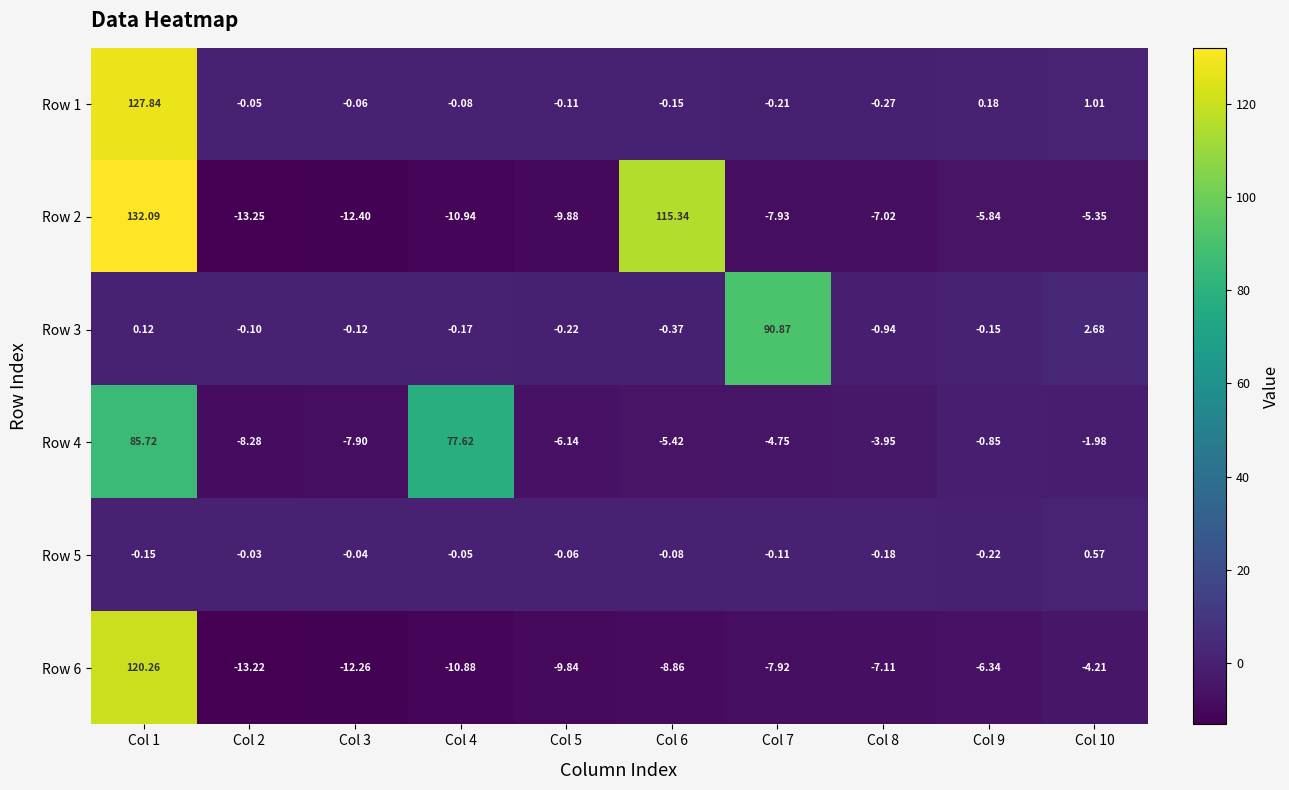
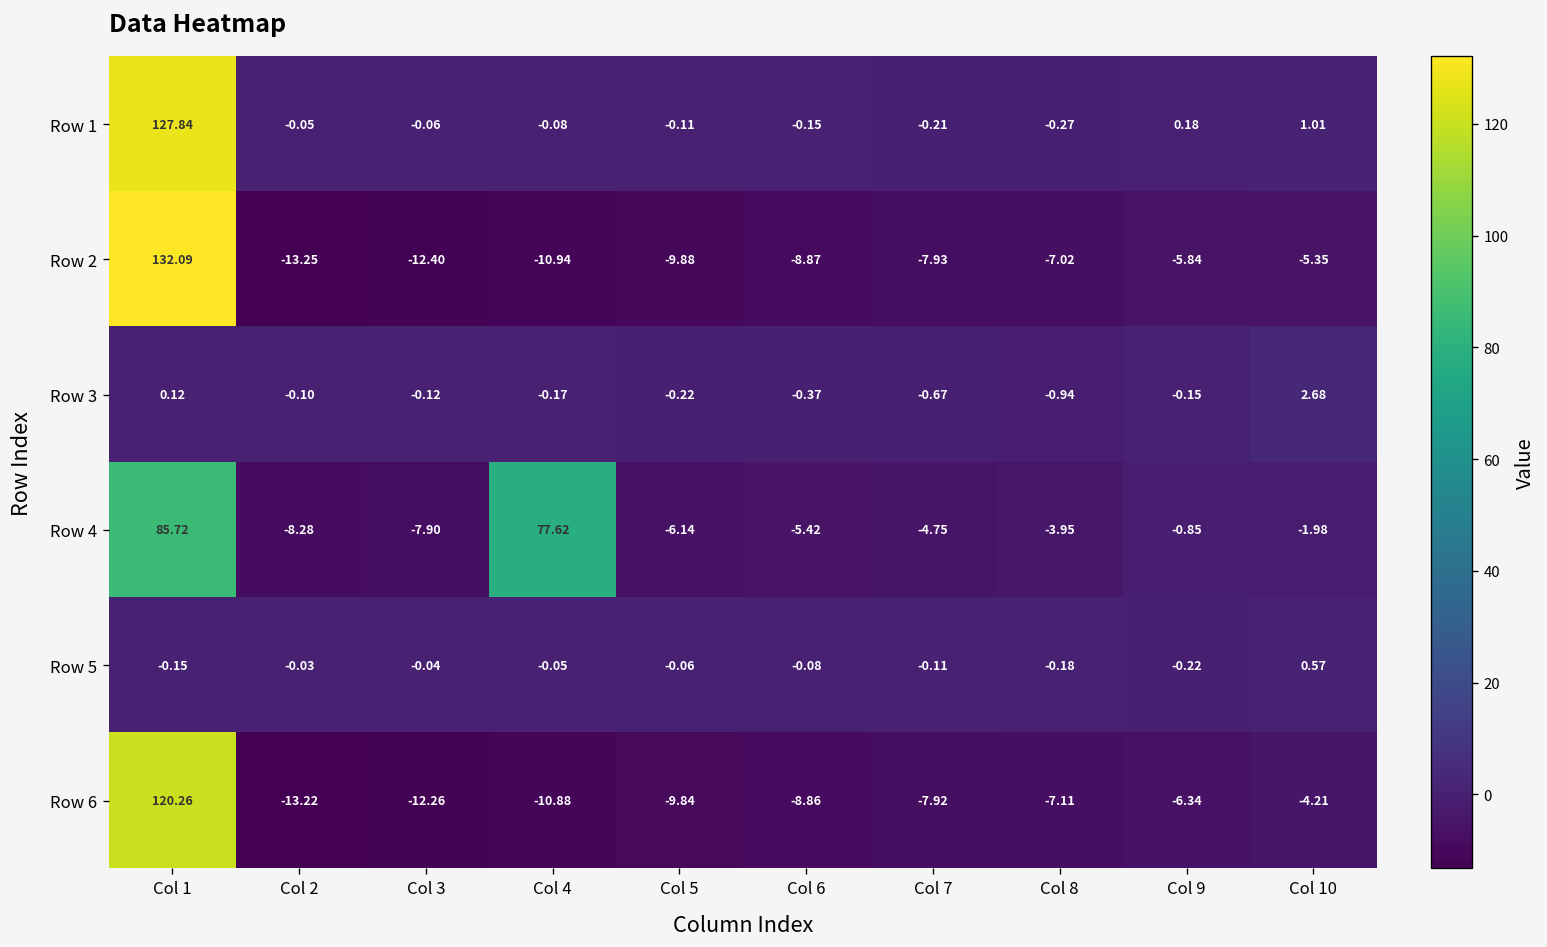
Row 2, Col 6: 115.34 -> -8.87
Row 3, Col 7: 90.87 -> -0.67
